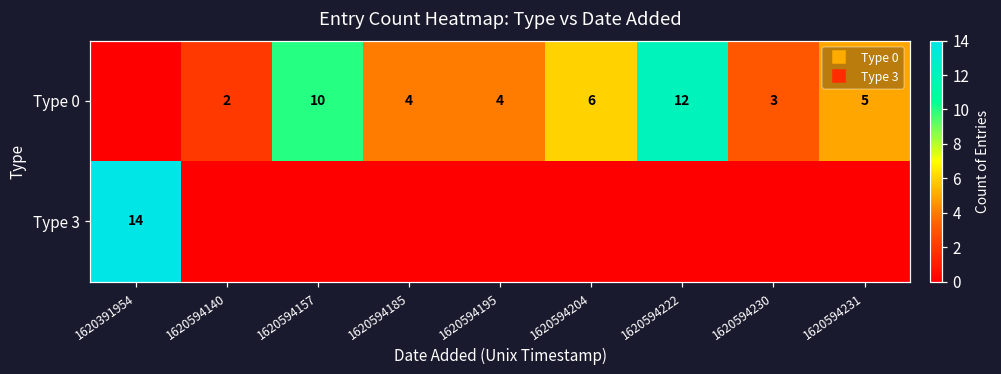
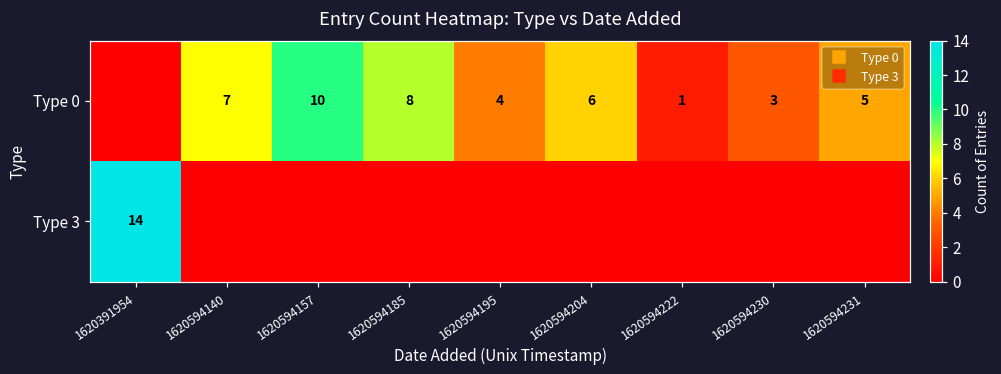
Type 0, 1620594140: 2 -> 7
Type 0, 1620594185: 4 -> 8
Type 0, 1620594222: 12 -> 1
